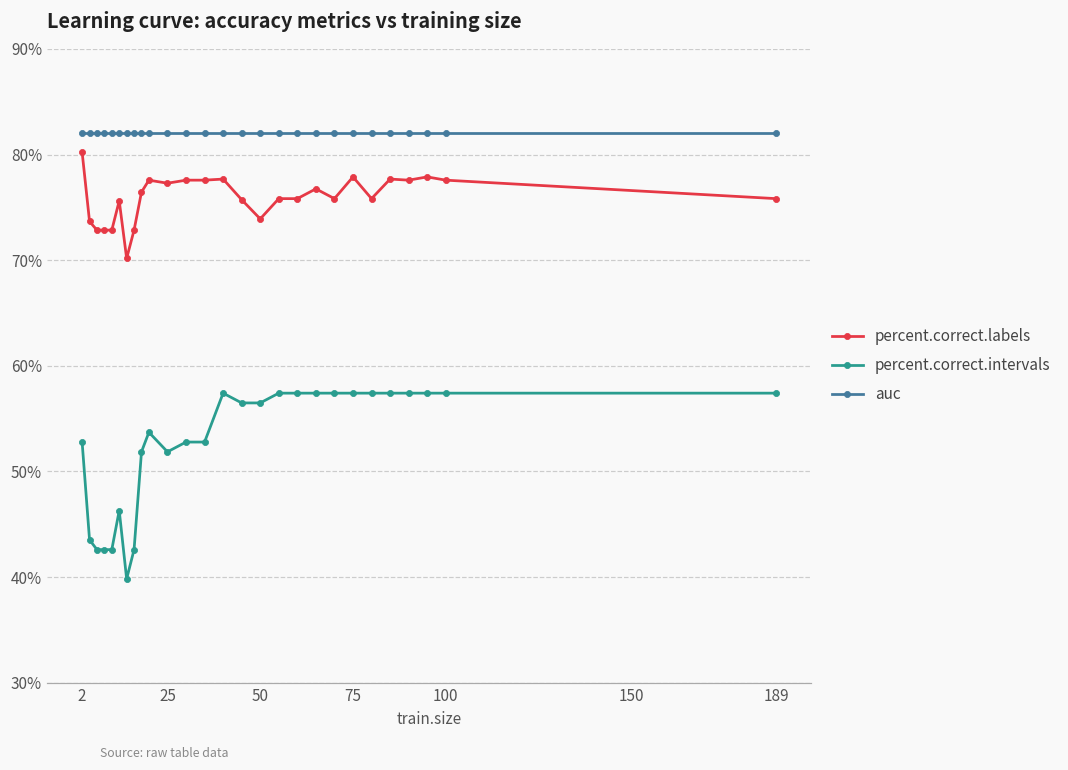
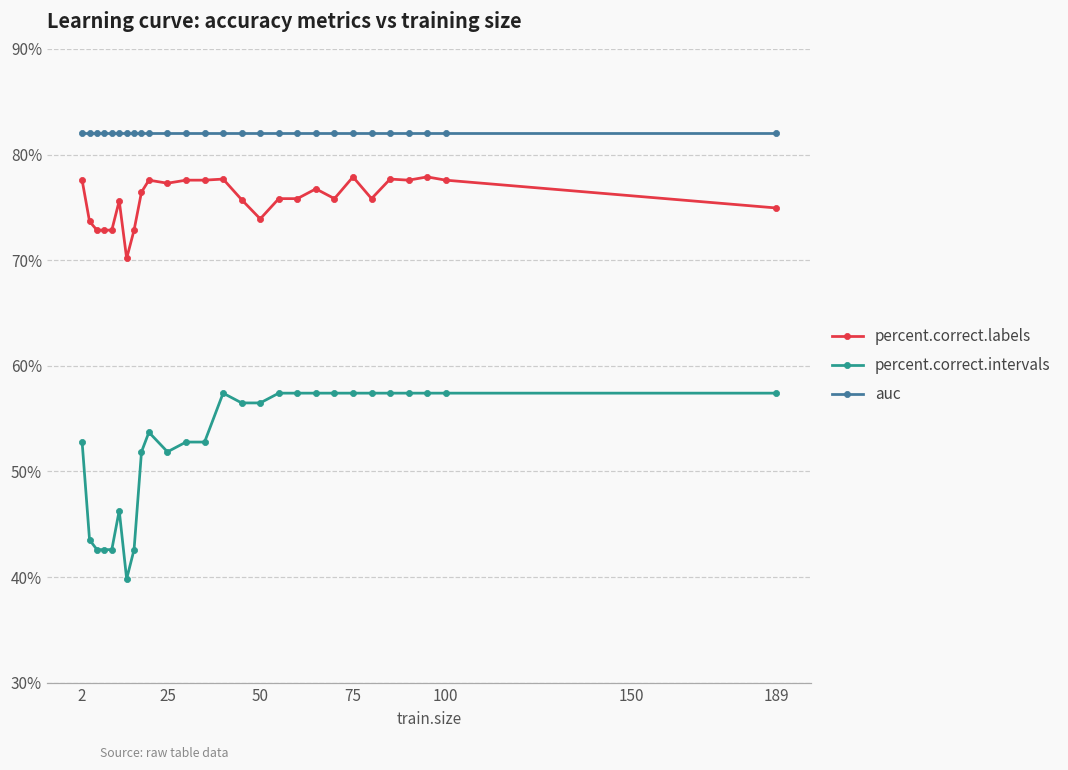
percent.correct.labels, 2: 80% -> 78%
percent.correct.labels, 189: 76% -> 75%
